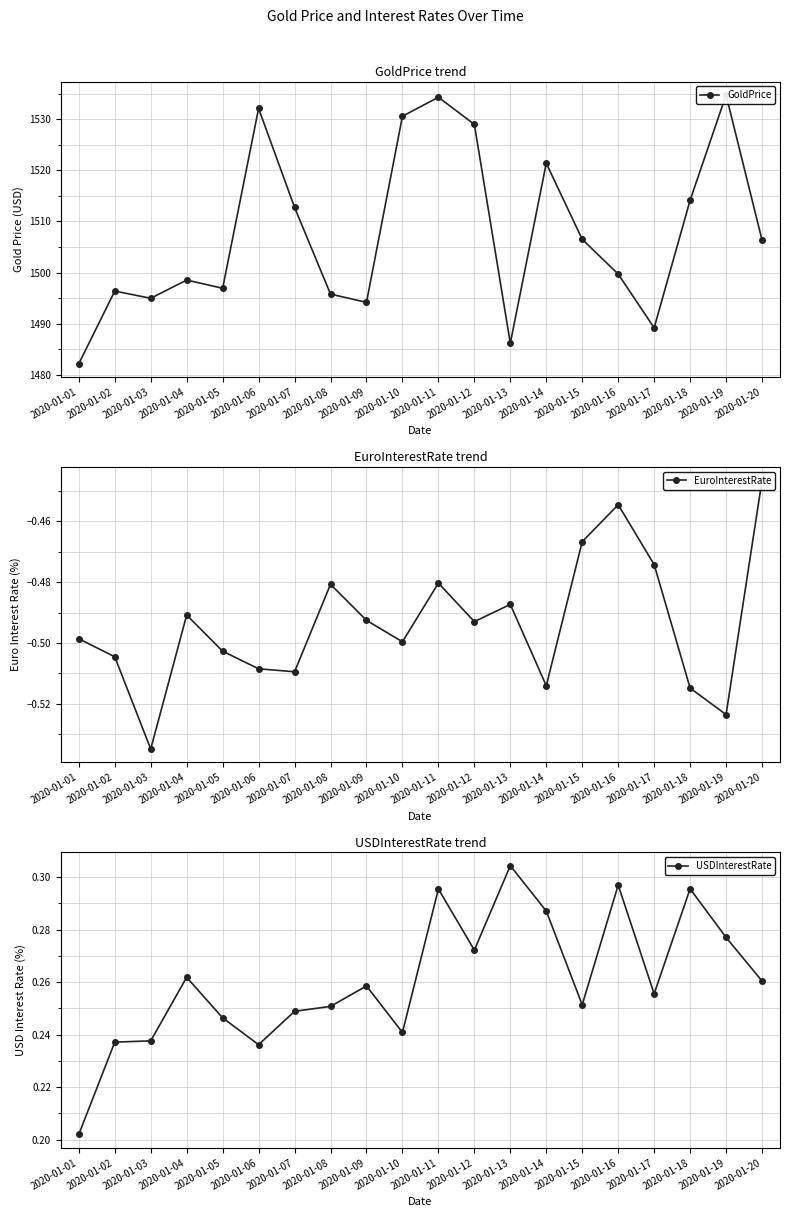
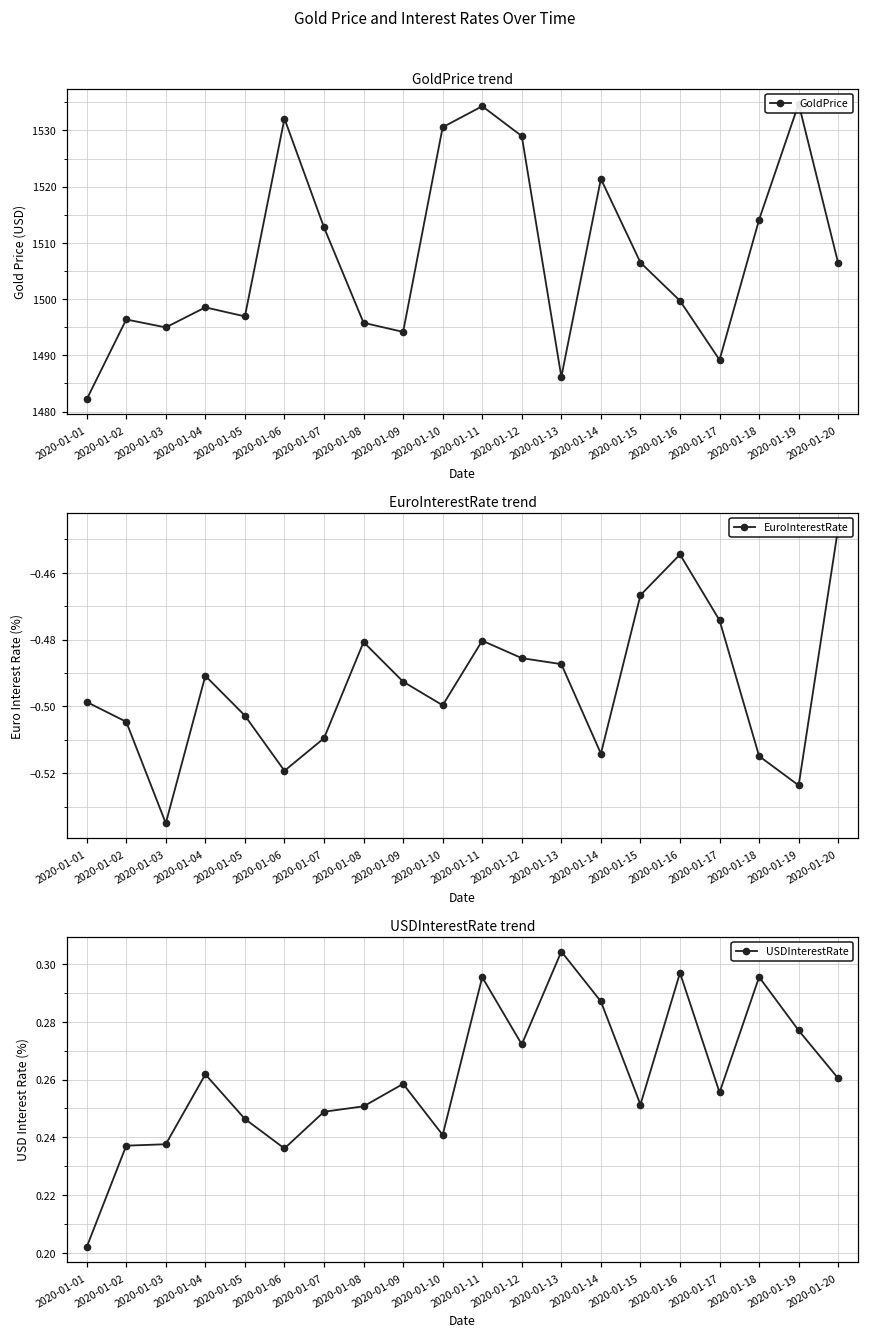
EuroInterestRate trend, 2020-01-06: -0.509 -> -0.519
EuroInterestRate trend, 2020-01-12: -0.493 -> -0.486
